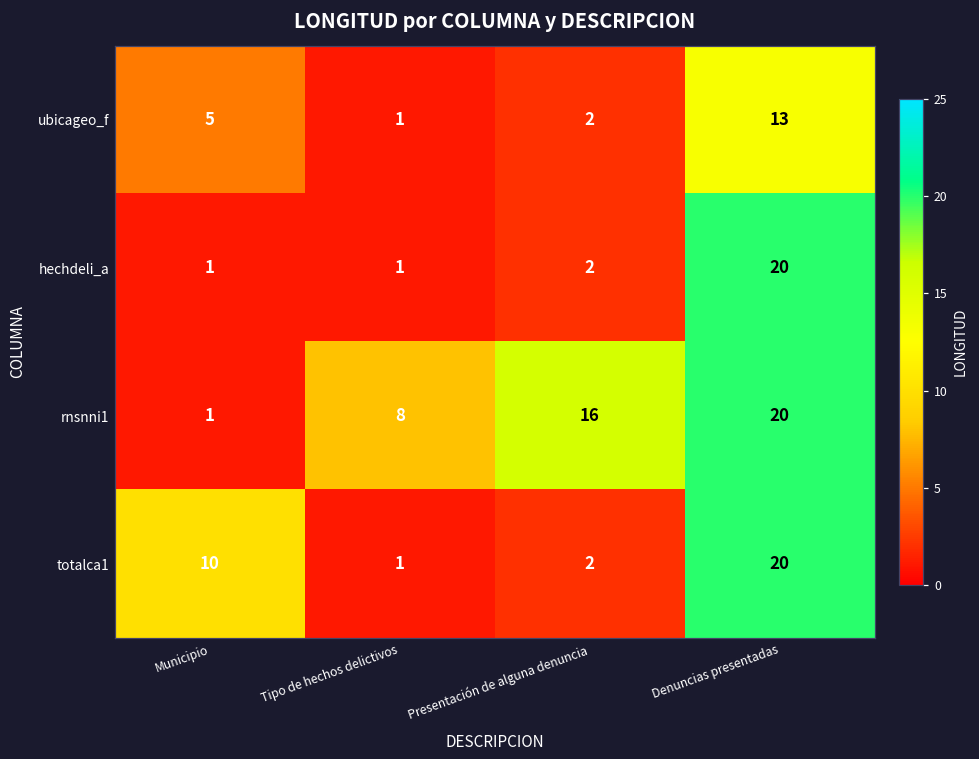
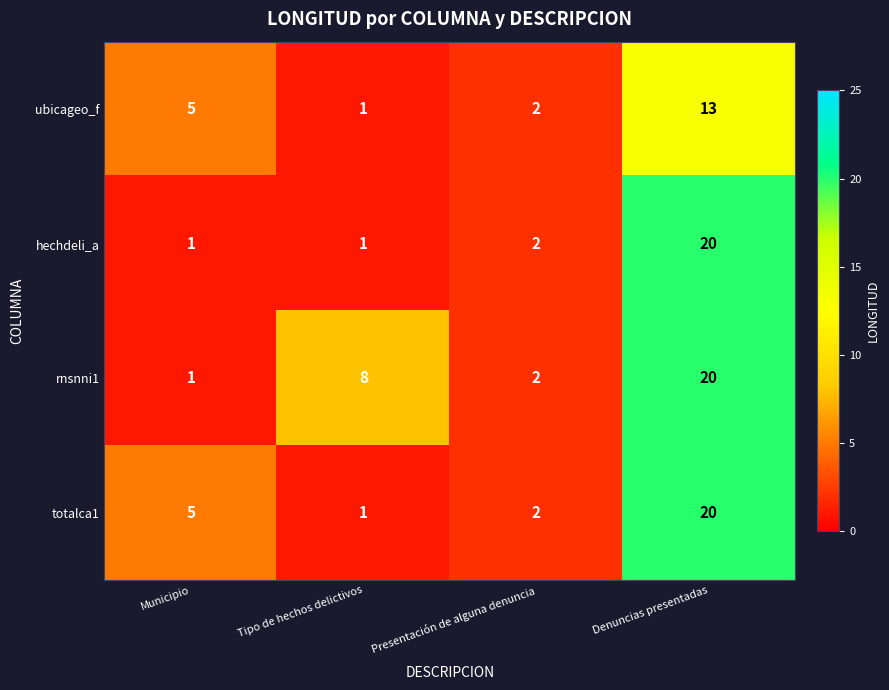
rnsnni1, Presentación de alguna denuncia: 16 -> 2
totalca1, Municipio: 10 -> 5
